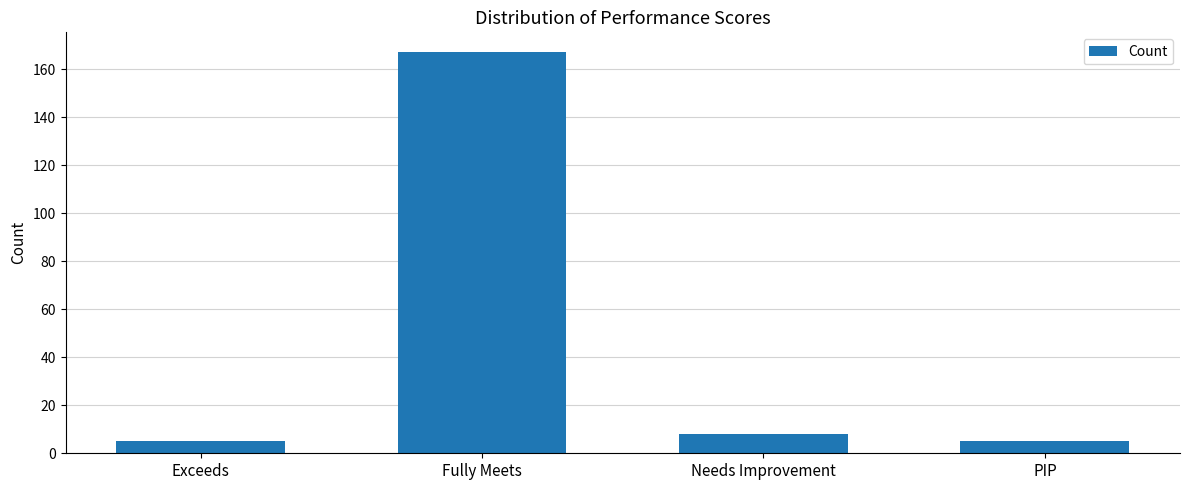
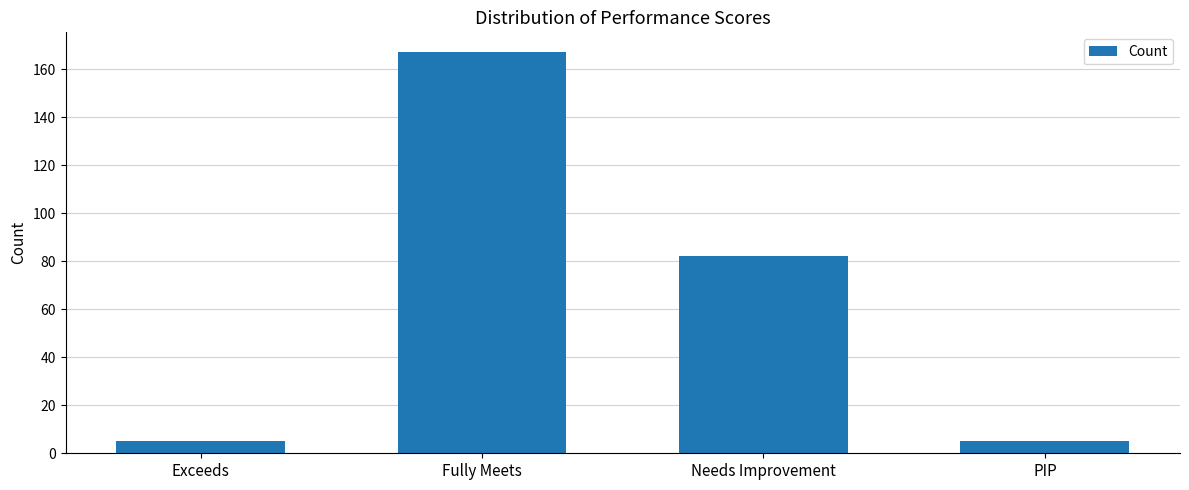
Needs Improvement: 8 -> 82
